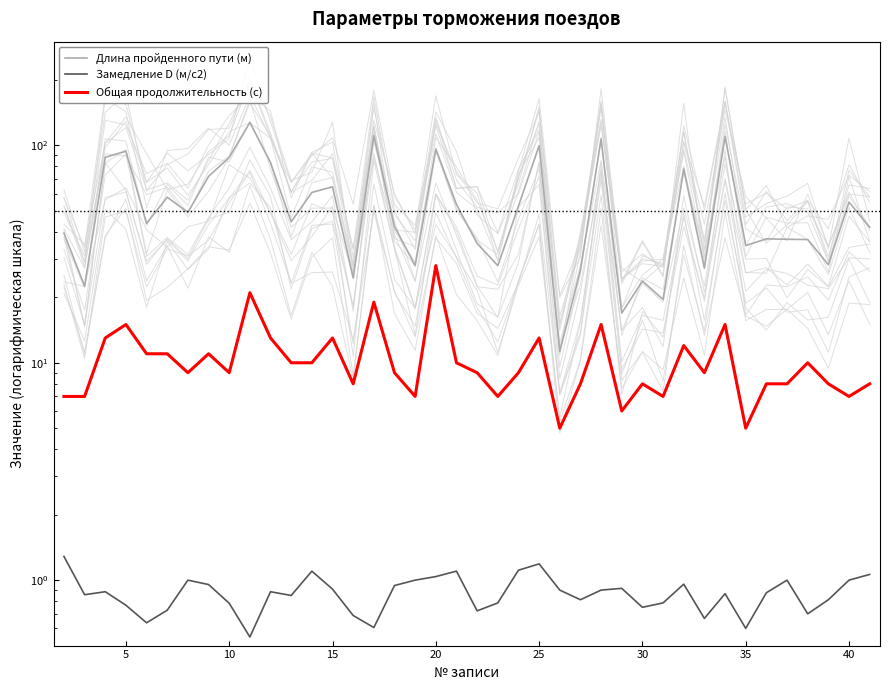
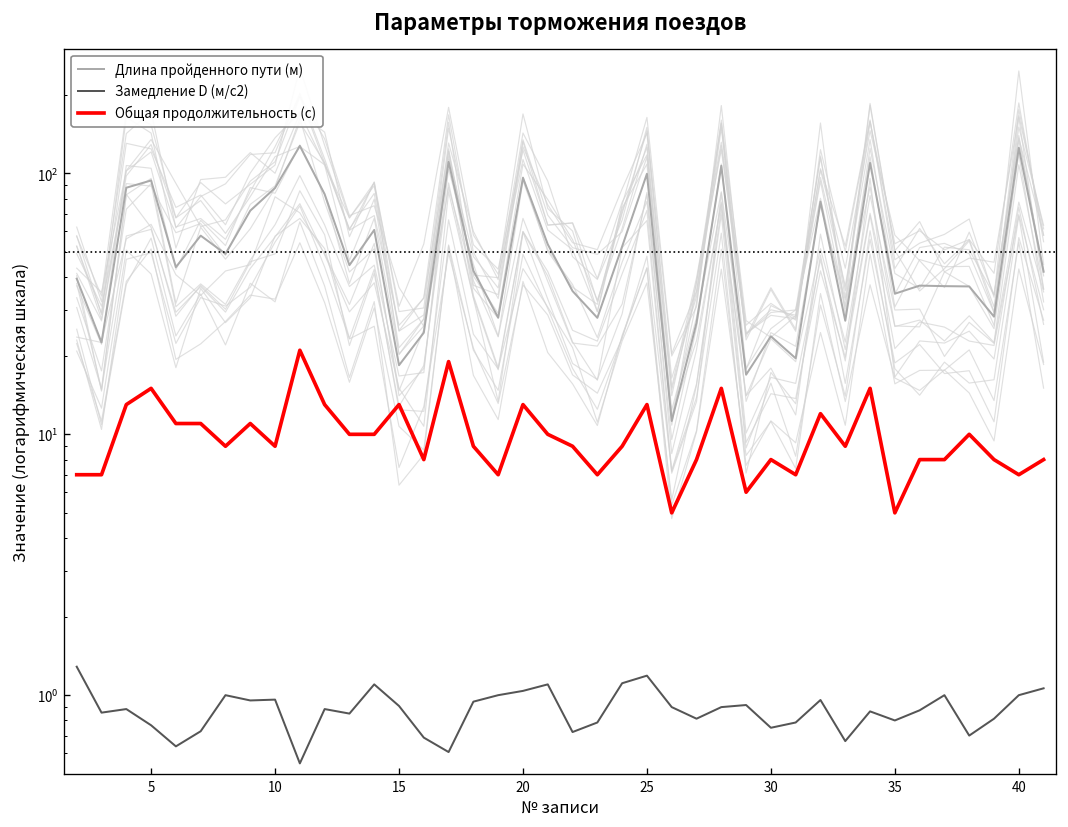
Замедление D (м/с2), 10: 0.78 -> 1.0
Длина пройденного пути (м), 15: 65 -> 18
Общая продолжительность (с), 20: 28 -> 13
Замедление D (м/с2), 35: 0.6 -> 0.8
Длина пройденного пути (м), 40: 55 -> 130
